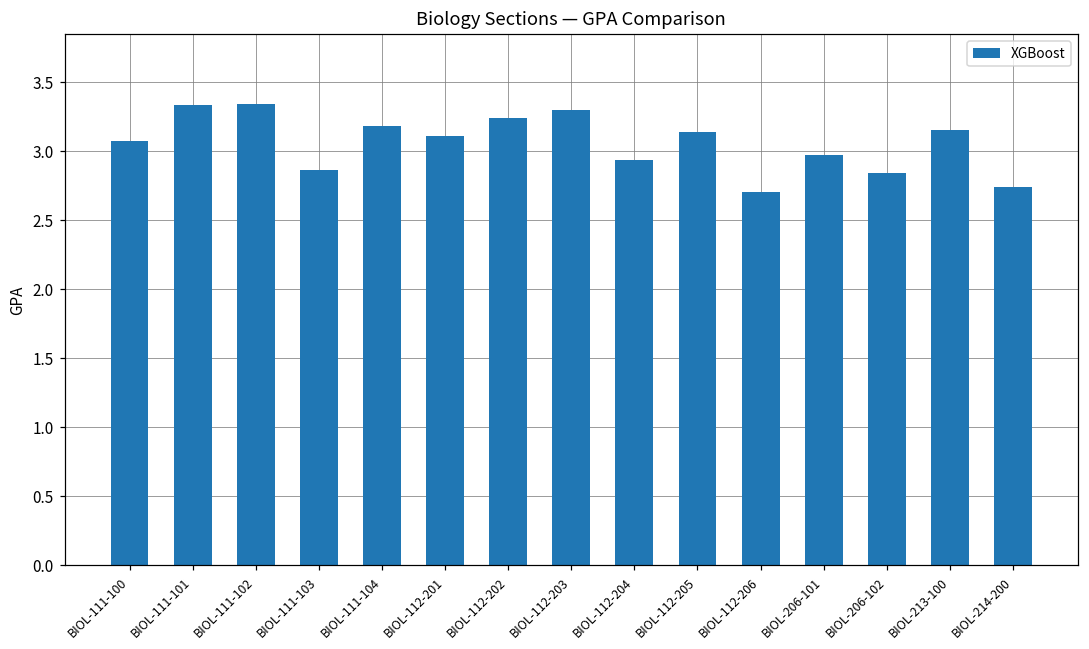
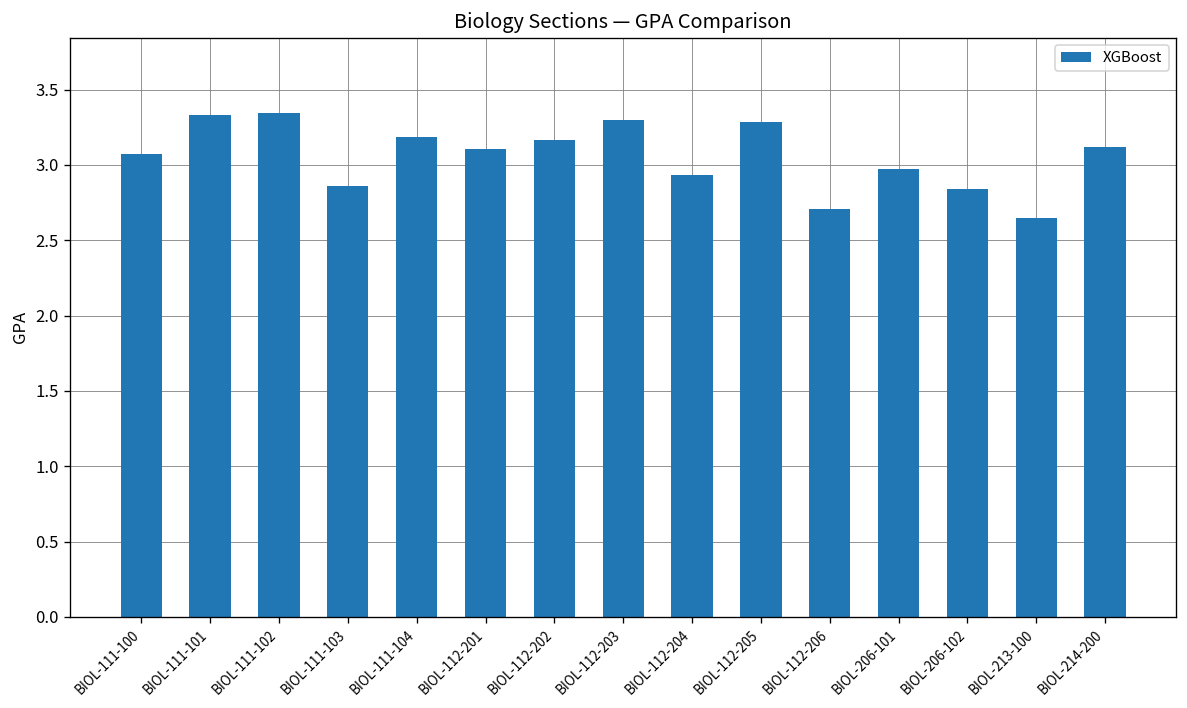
BIOL-112-202: 3.24 -> 3.17
BIOL-112-205: 3.14 -> 3.29
BIOL-213-100: 3.16 -> 2.65
BIOL-214-200: 2.74 -> 3.12
